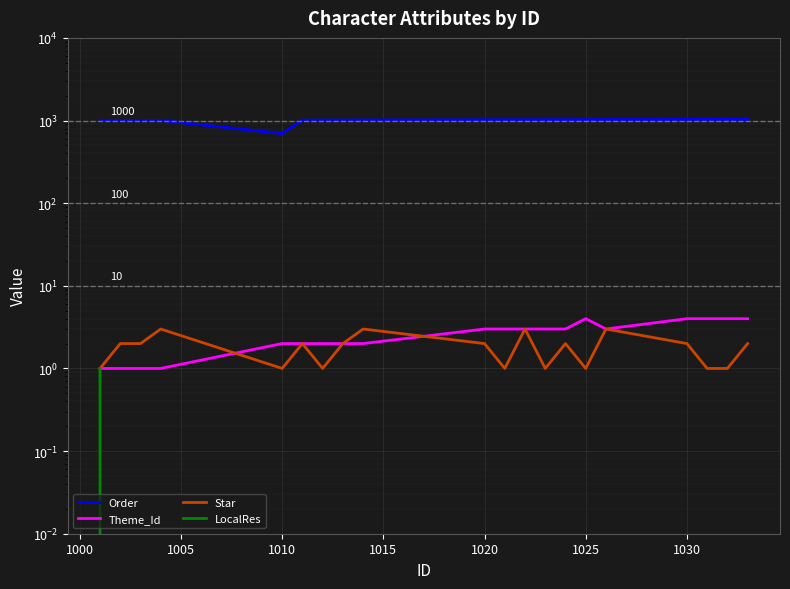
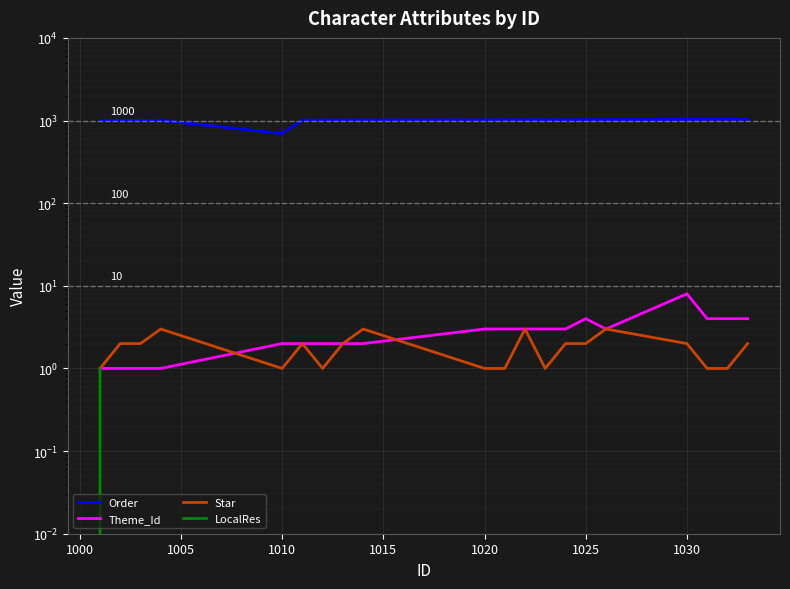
Star, 1020: 2 -> 1
Star, 1025: 1 -> 2
Theme_Id, 1030: 4 -> 8
